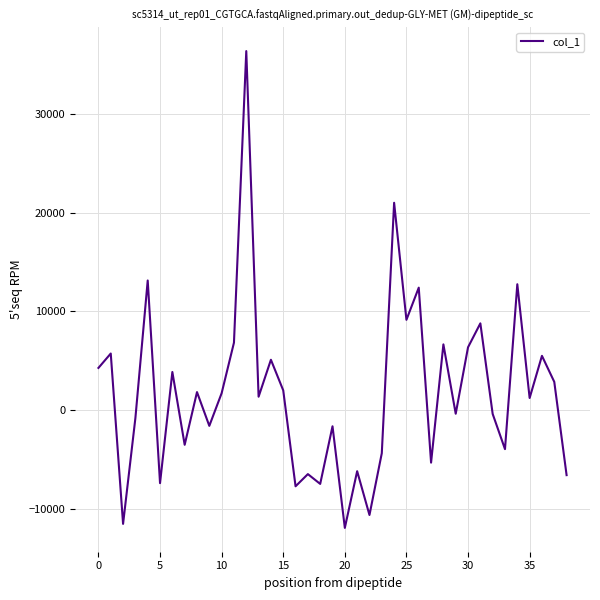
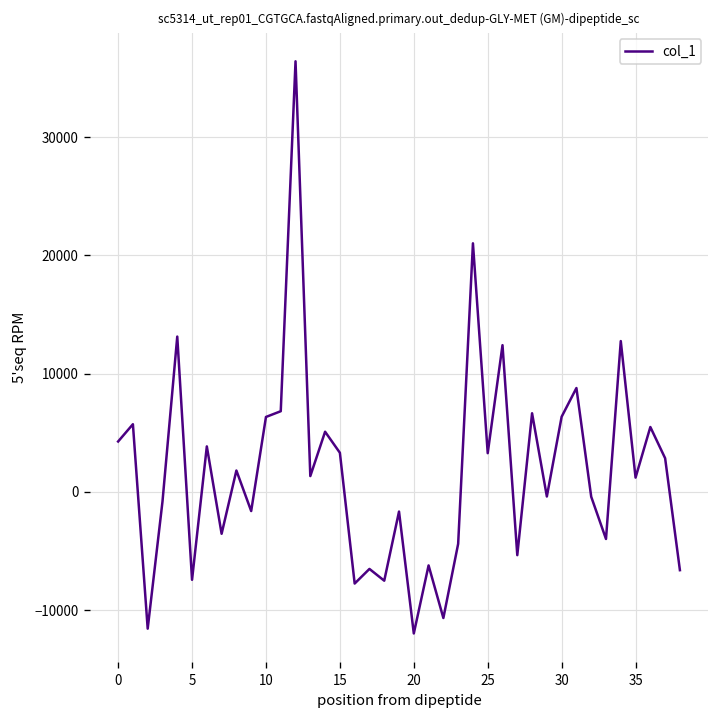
10: 2000 -> 6000
15: 2000 -> 3000
25: 9000 -> 3000
